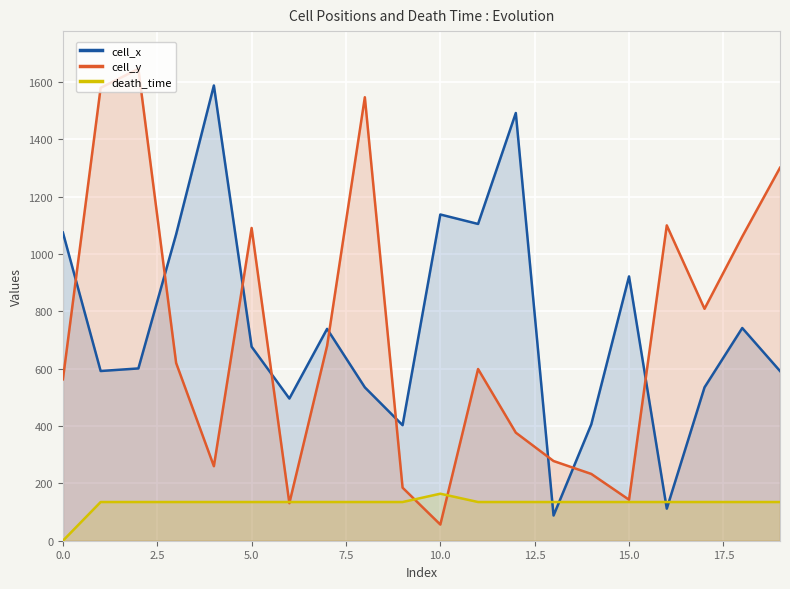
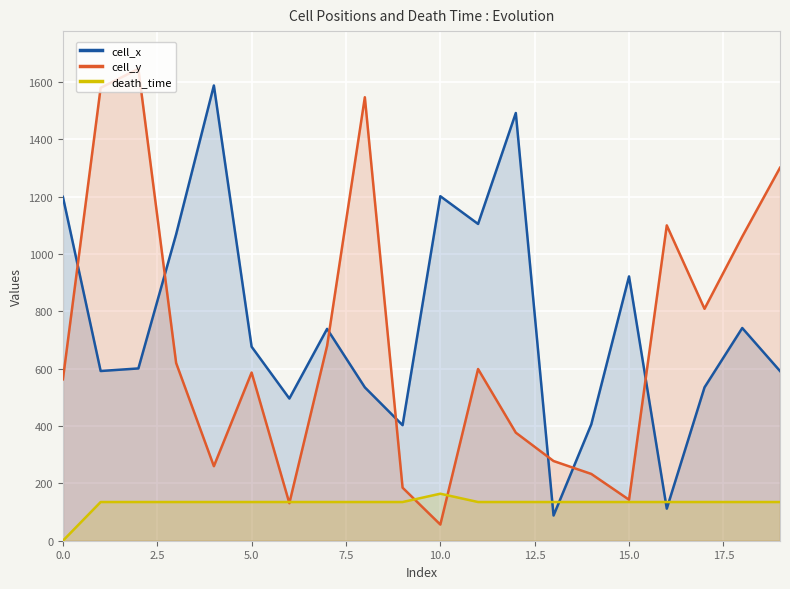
cell_x, 0.0: 1080 -> 1200
cell_y, 5.0: 1090 -> 590
cell_x, 10.0: 1140 -> 1200
